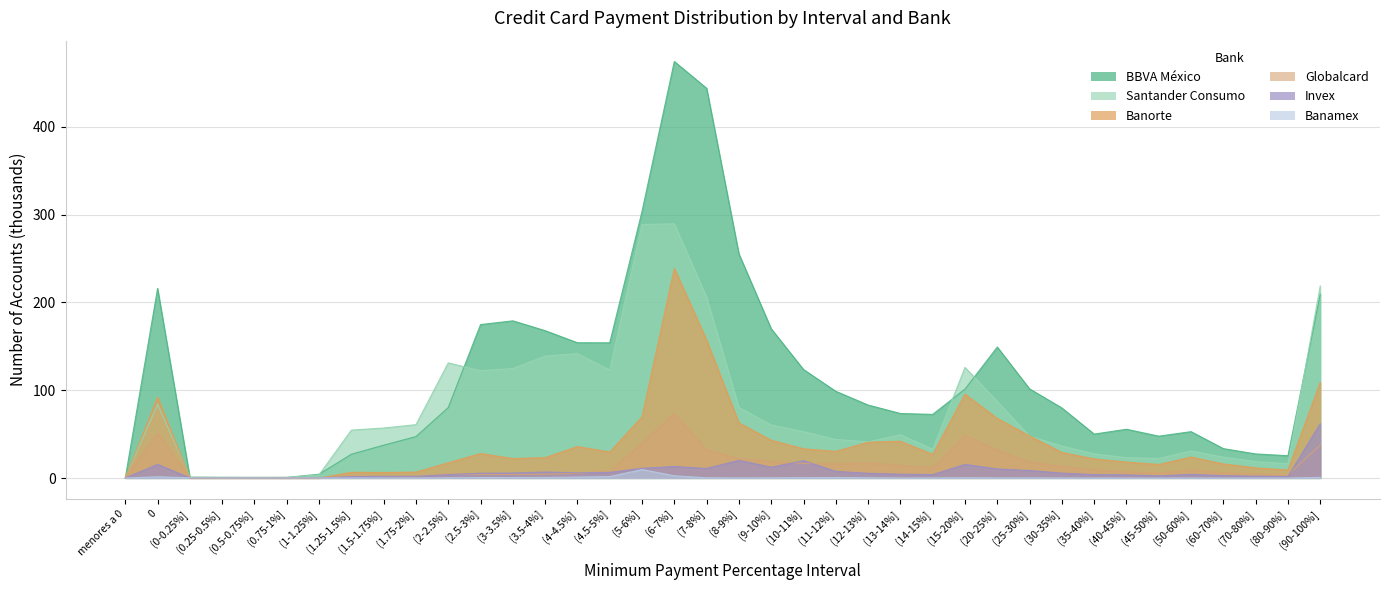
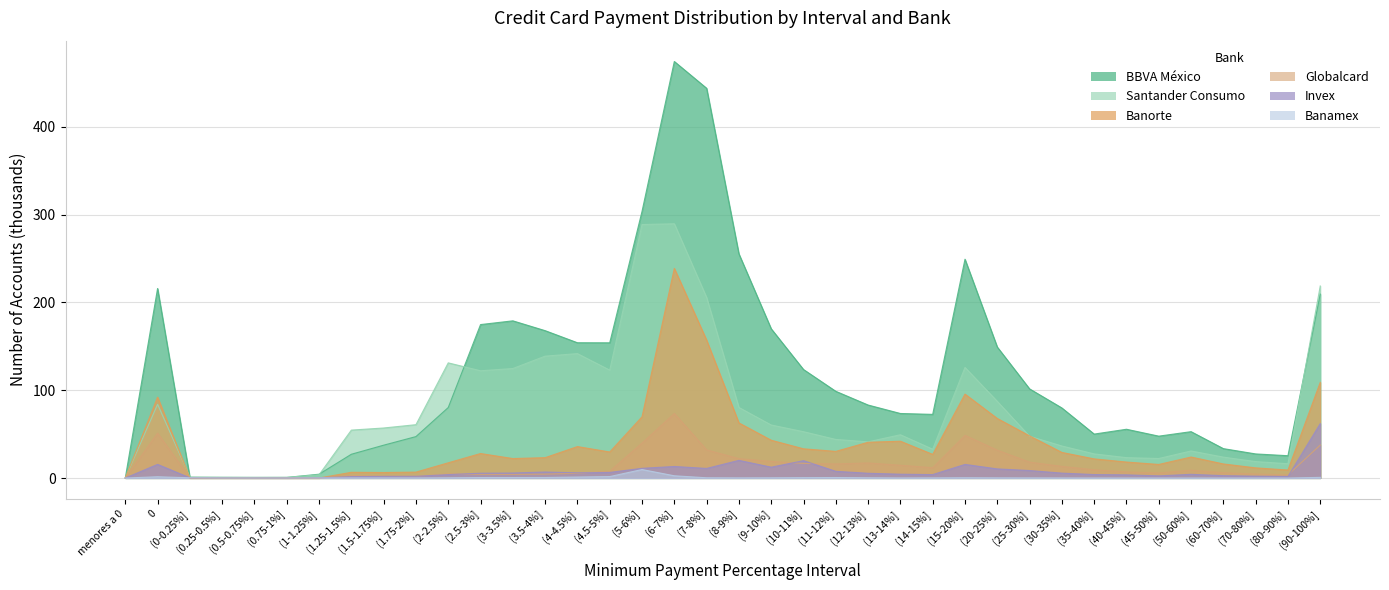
BBVA México, (15-20%]: 100 -> 250
